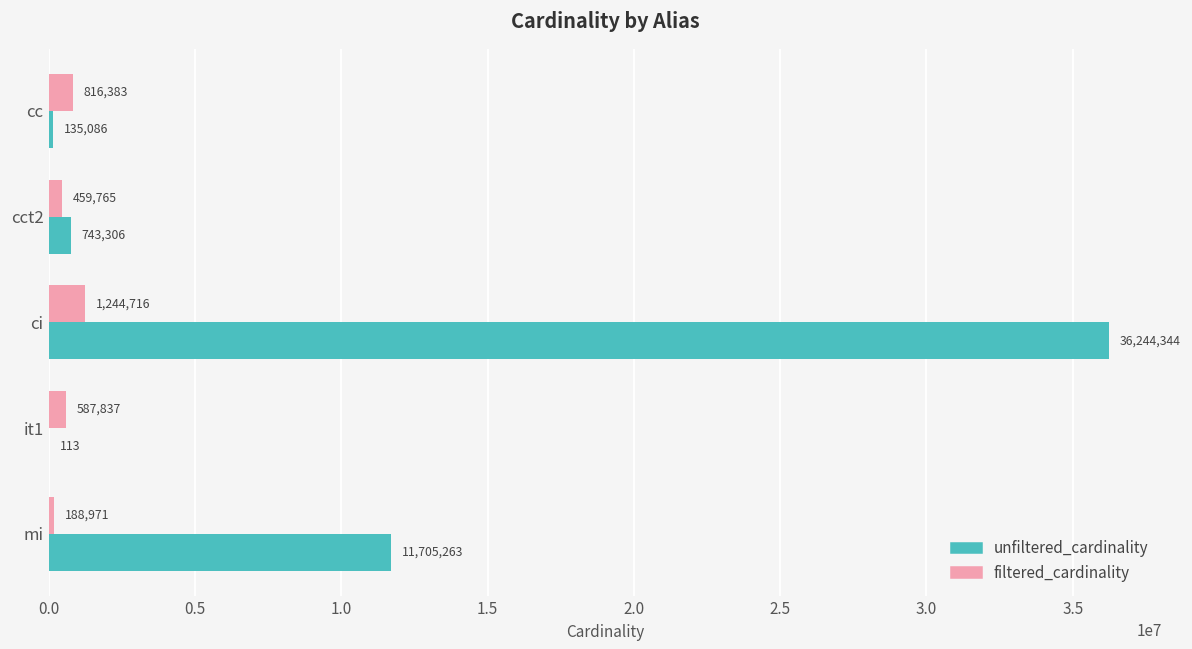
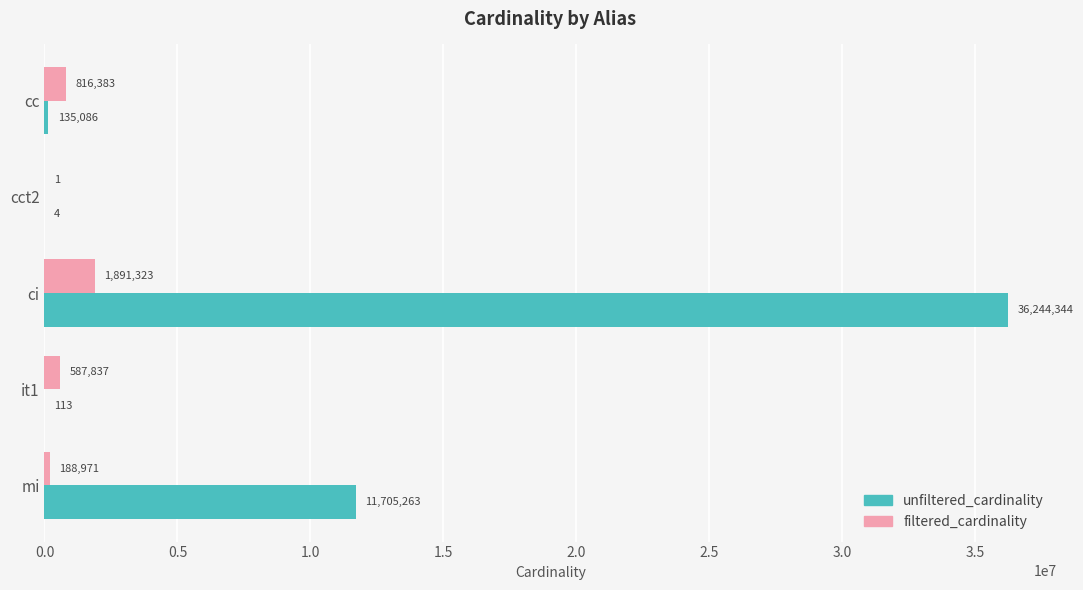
filtered_cardinality, cct2: 459,765 -> 1
unfiltered_cardinality, cct2: 743,306 -> 4
filtered_cardinality, ci: 1,244,716 -> 1,891,323
